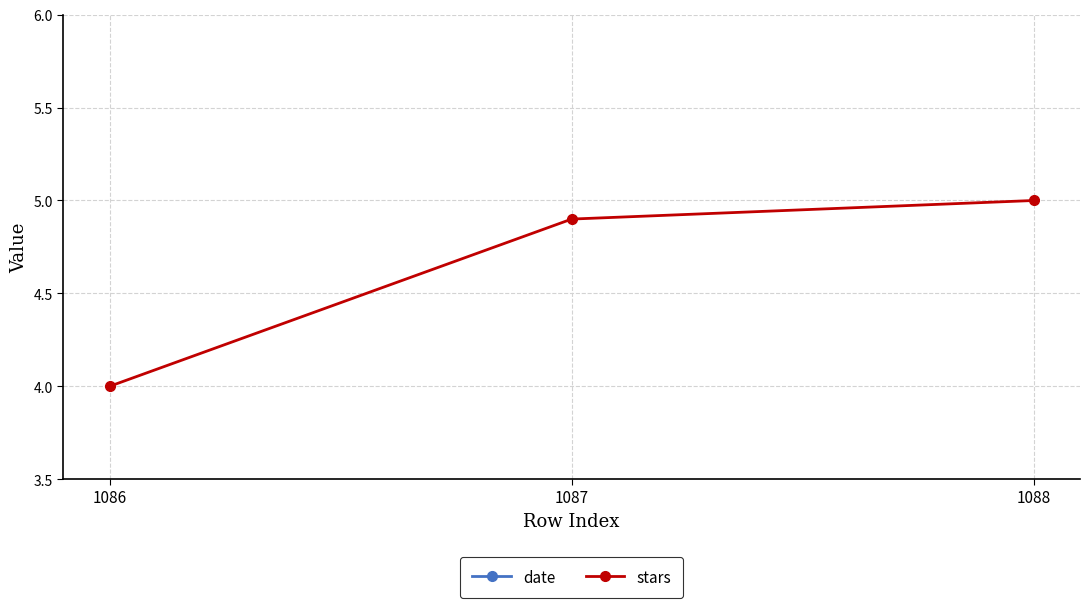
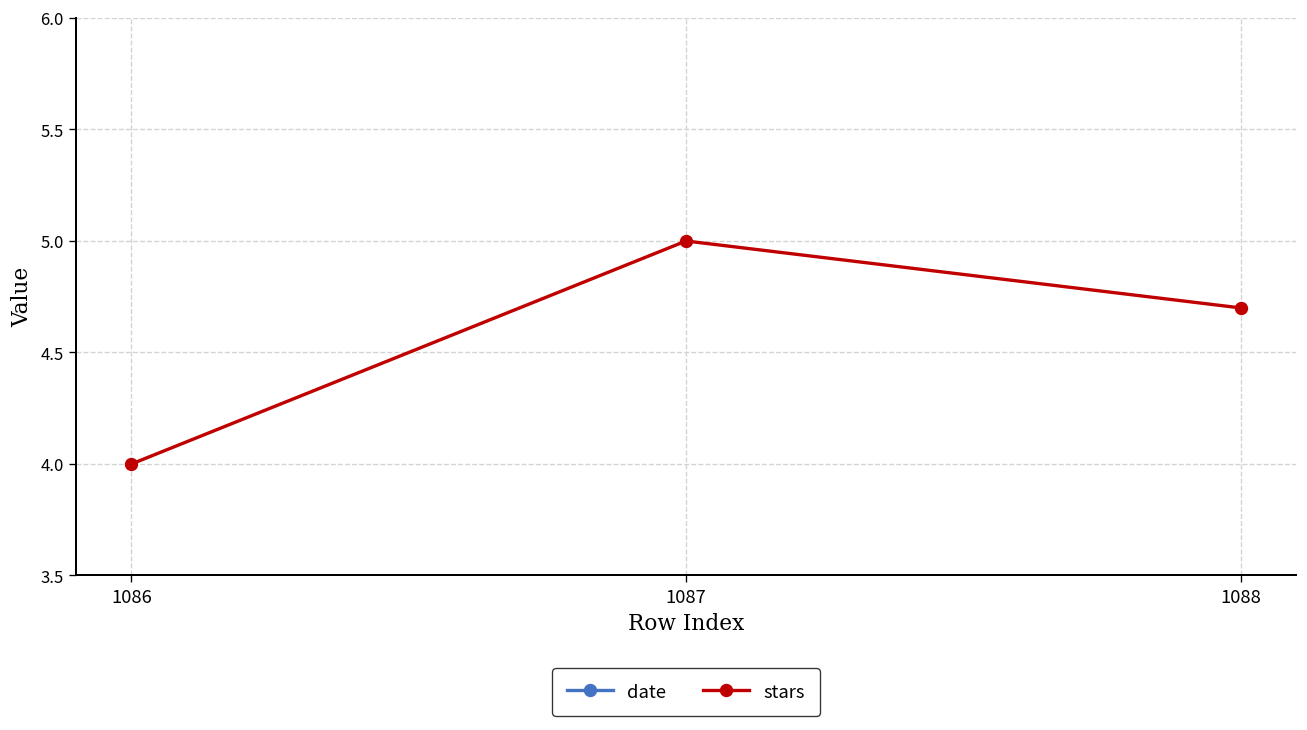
stars, 1087: 4.9 -> 5.0
stars, 1088: 5.0 -> 4.7
